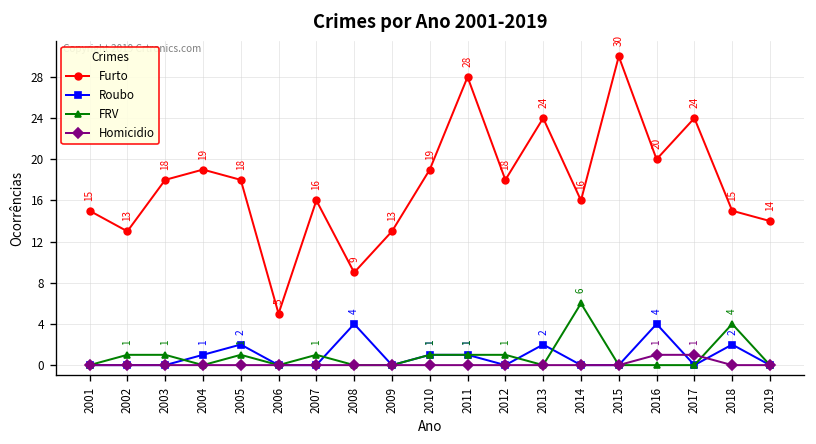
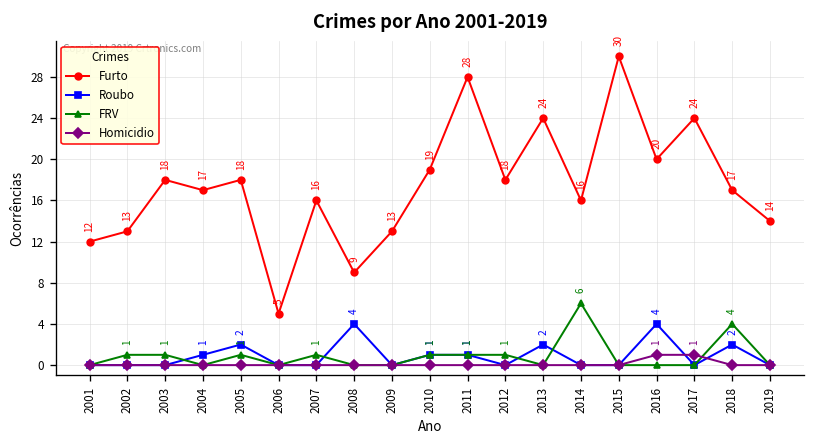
Furto, 2001: 15 -> 12
Furto, 2004: 19 -> 17
Furto, 2018: 15 -> 17
